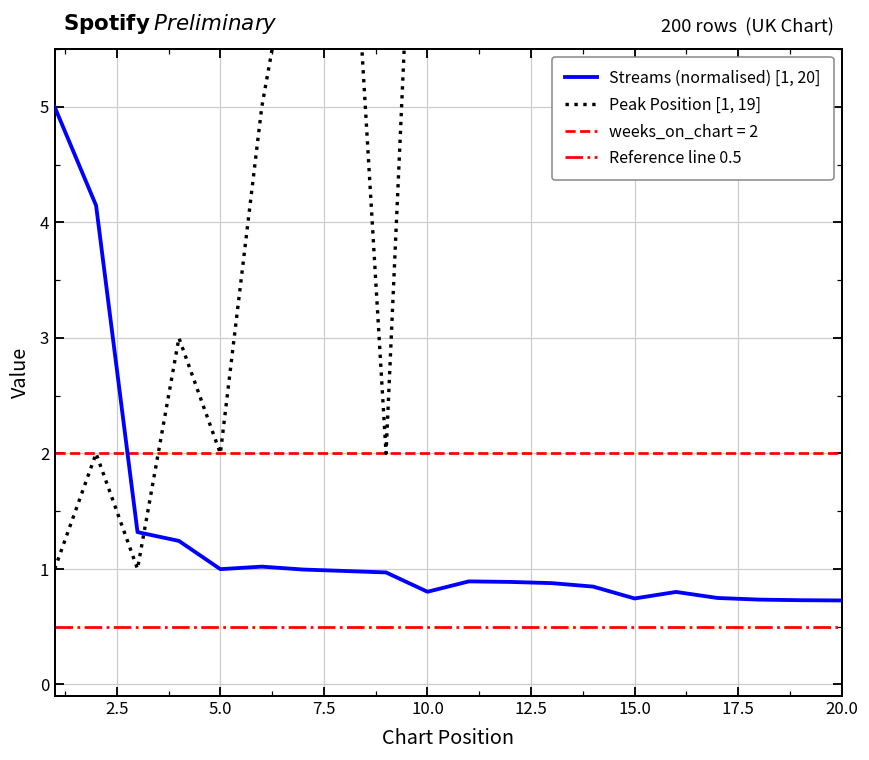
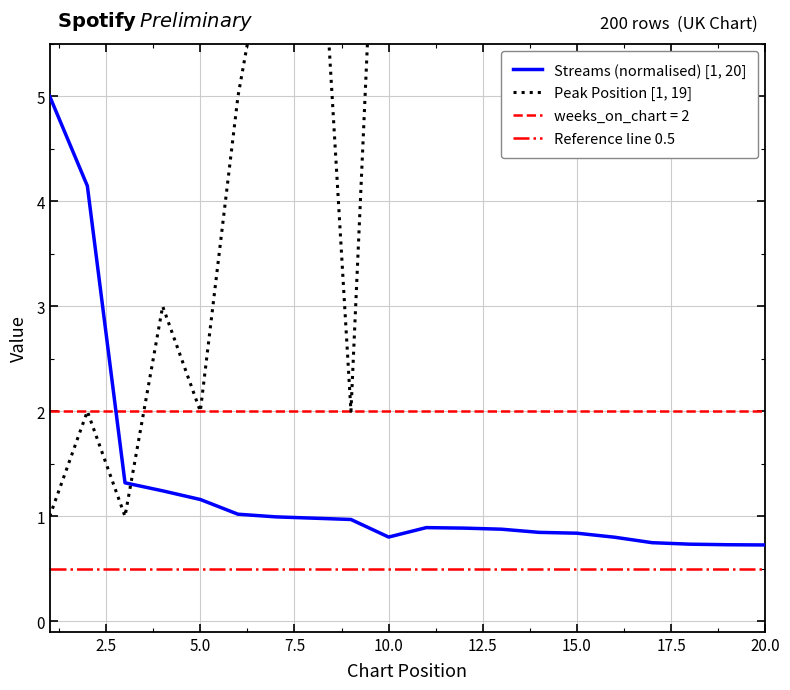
Streams (normalised) [1, 20], 5.0: 1.00 -> 1.16
Streams (normalised) [1, 20], 15.0: 0.74 -> 0.84
